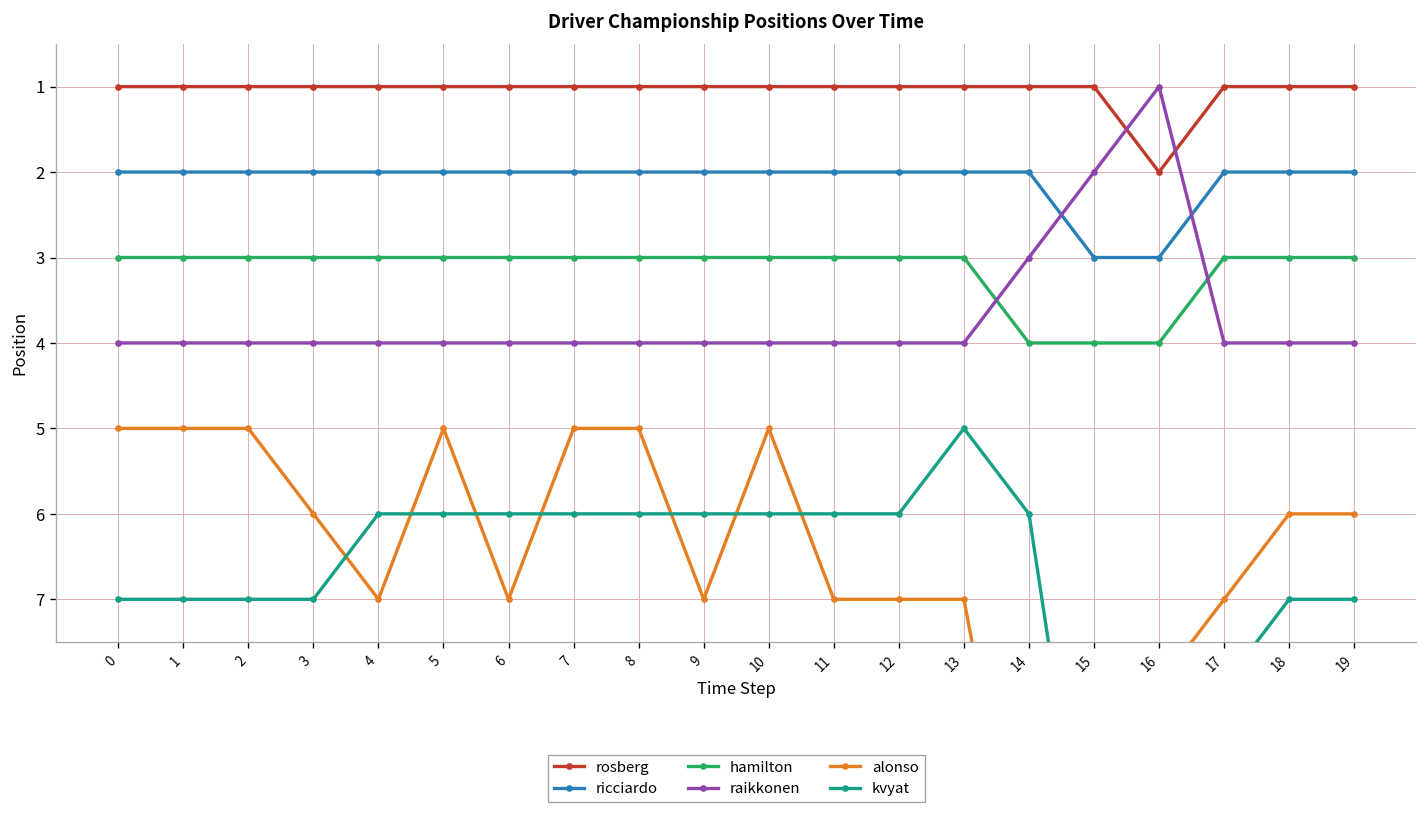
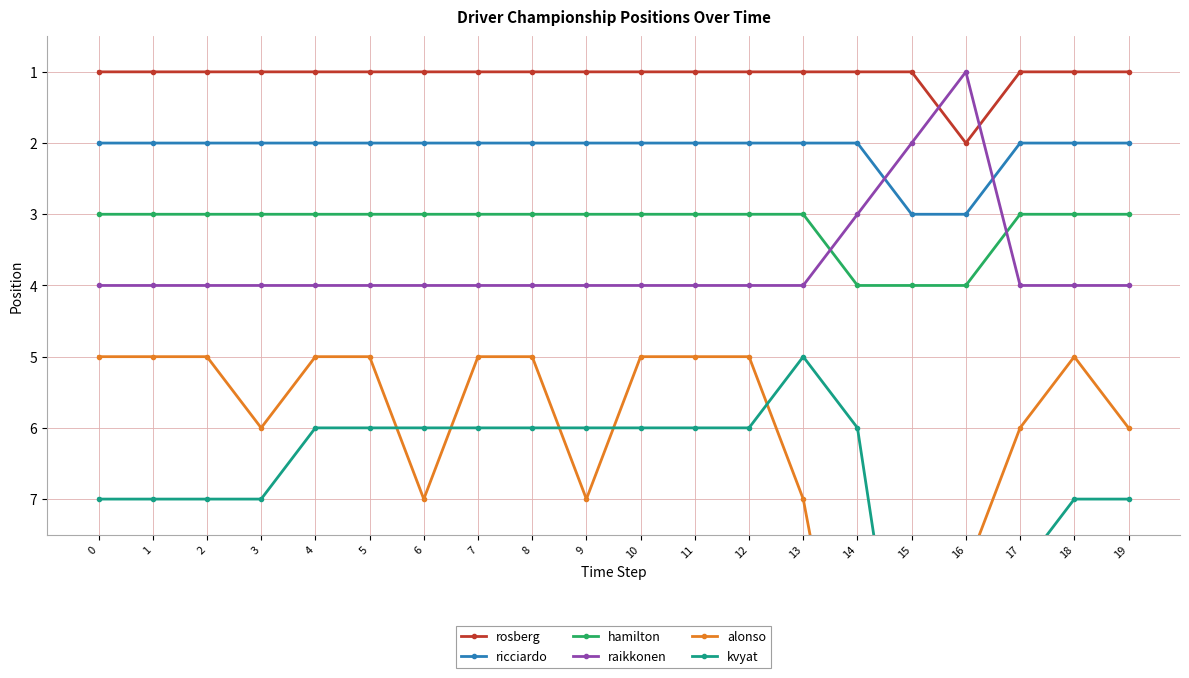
alonso, 4: 7 -> 5
alonso, 11: 7 -> 5
alonso, 12: 7 -> 5
alonso, 17: 7 -> 6
alonso, 18: 6 -> 5
